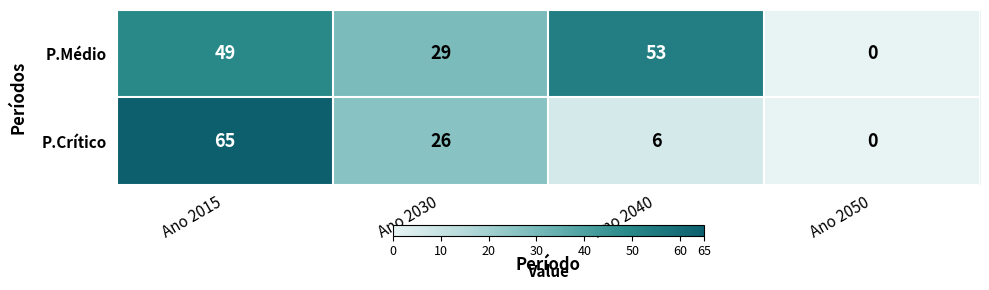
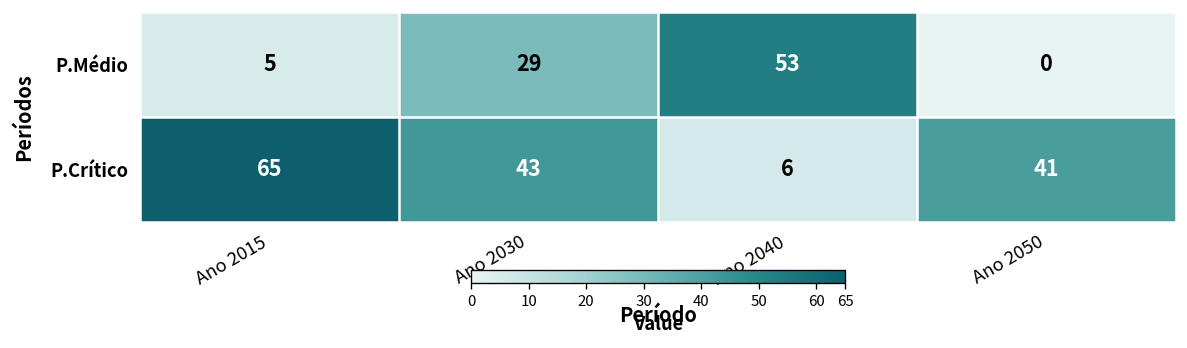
P.Médio, Ano 2015: 49 -> 5
P.Crítico, Ano 2030: 26 -> 43
P.Crítico, Ano 2050: 0 -> 41
